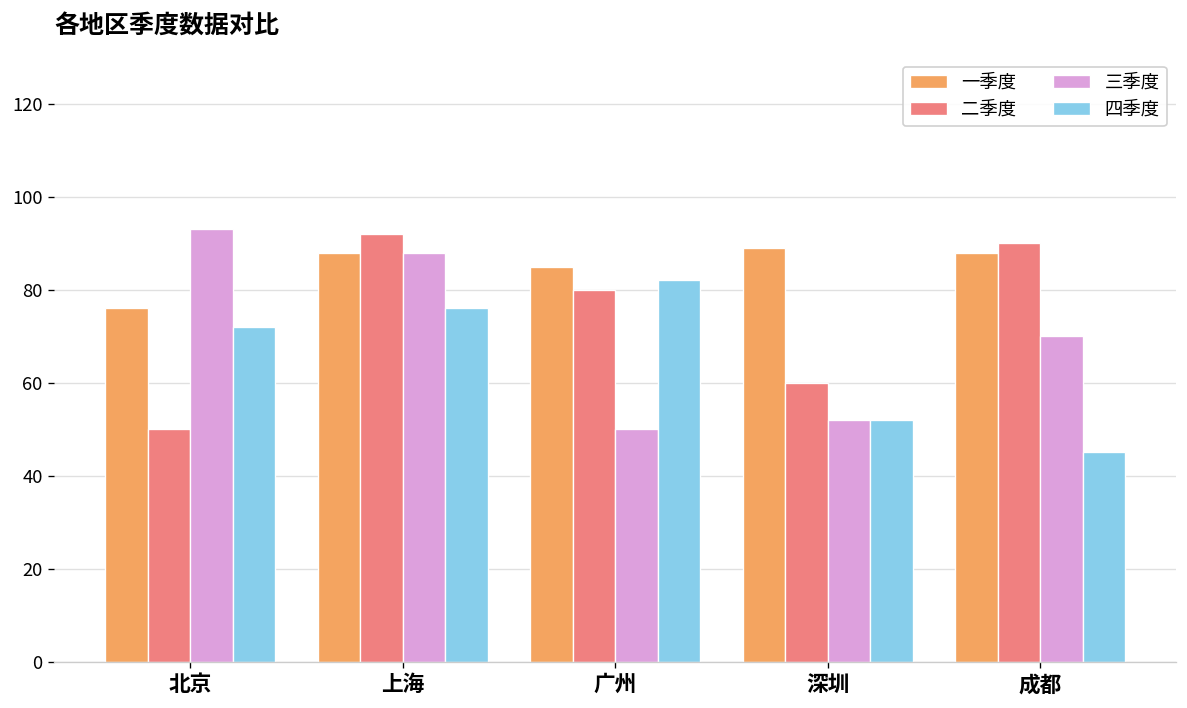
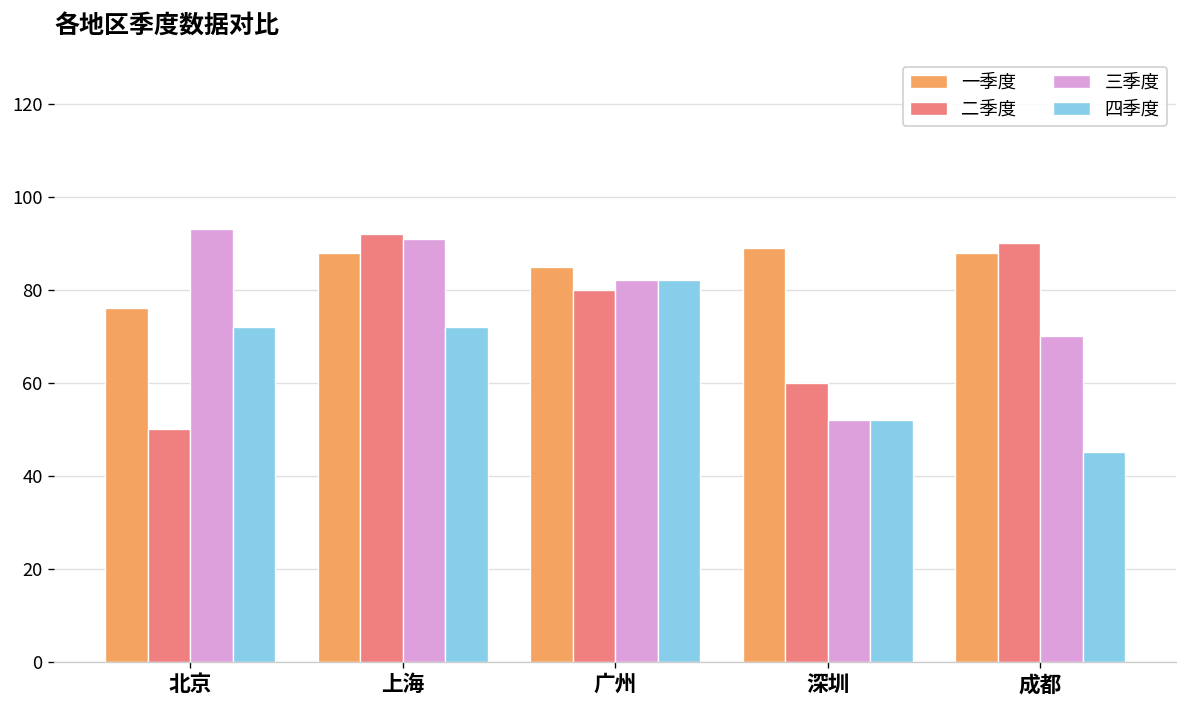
三季度, 上海: 88 -> 91
四季度, 上海: 76 -> 72
三季度, 广州: 50 -> 82
